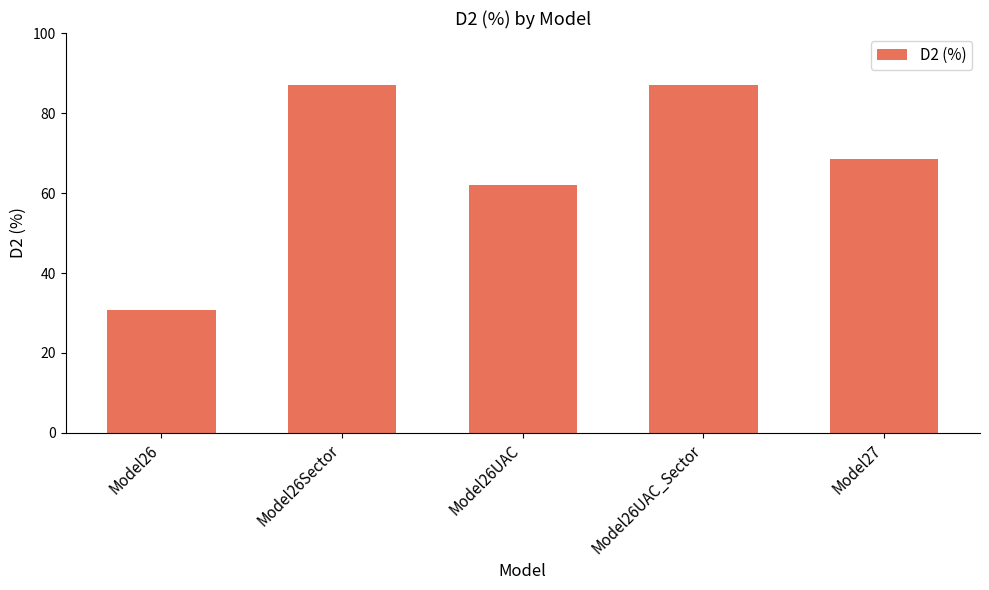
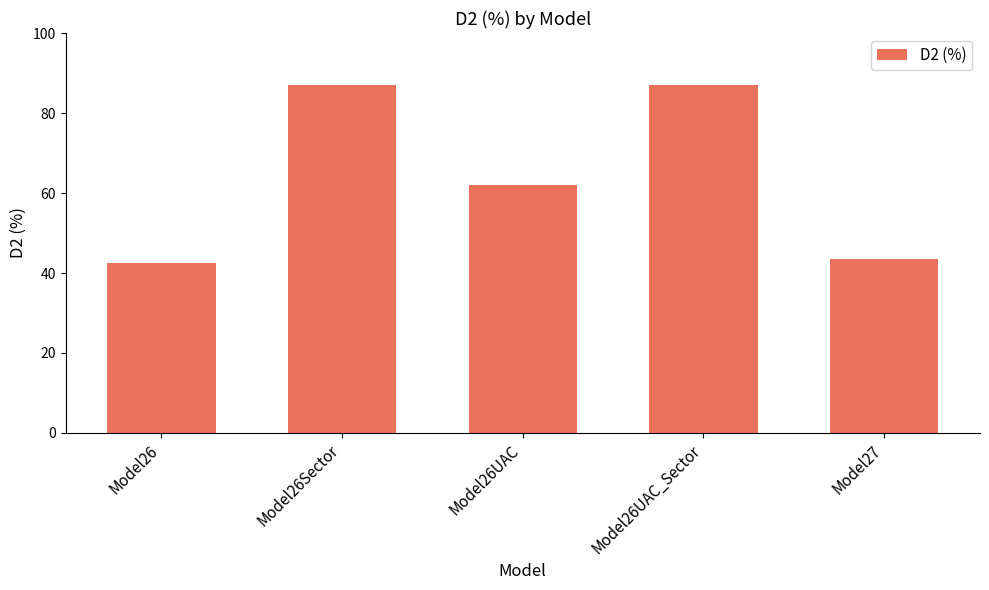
Model26: 31 -> 42
Model27: 69 -> 44
